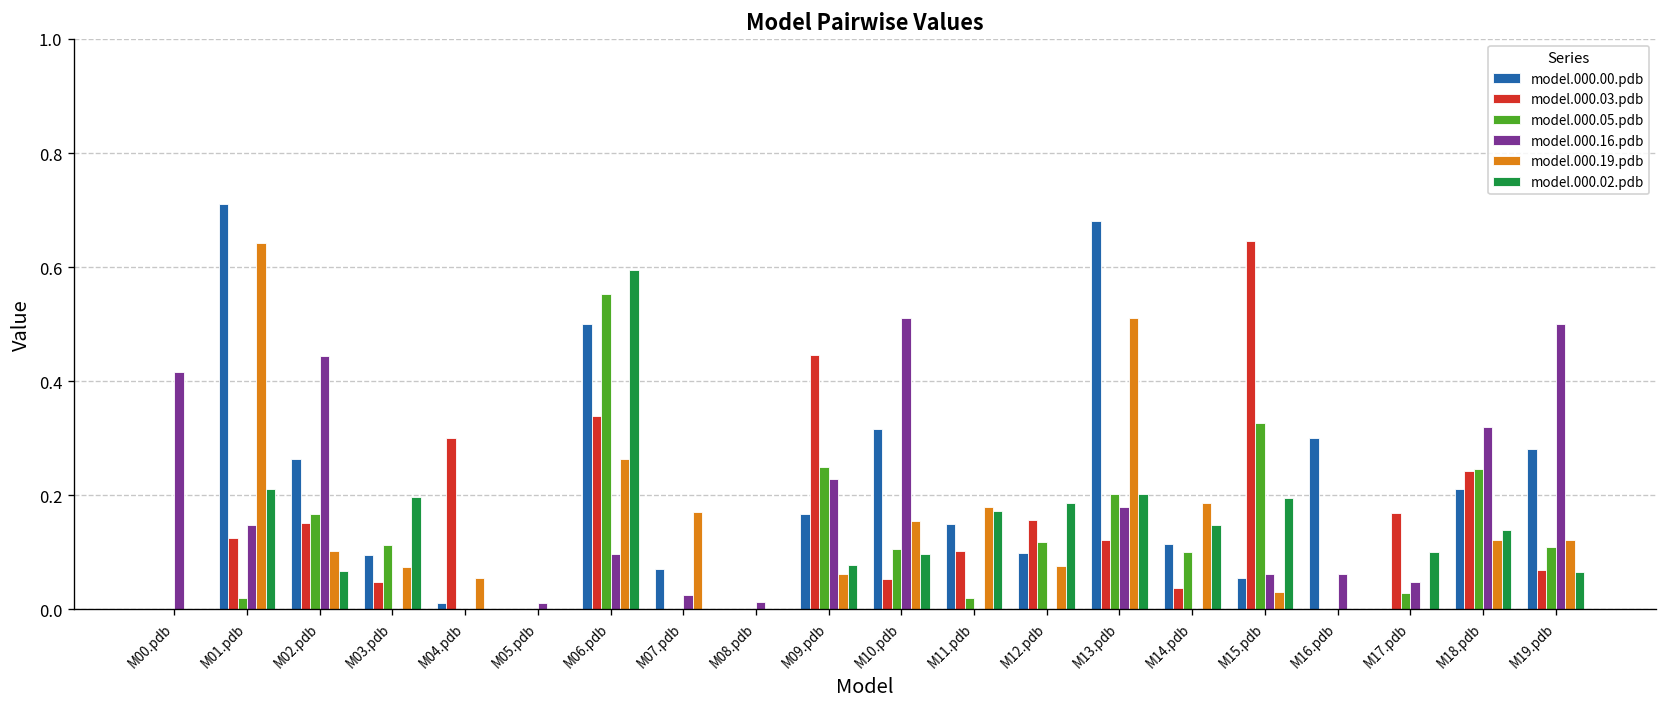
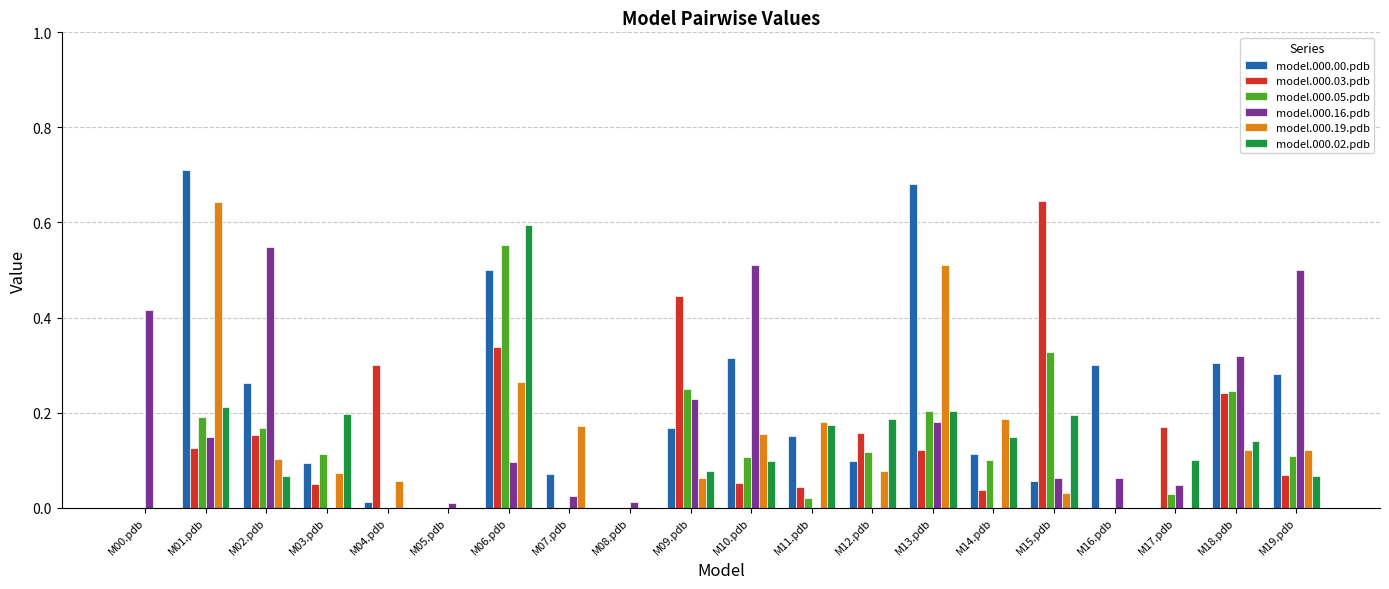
model.000.05.pdb, M01.pdb: 0.02 -> 0.19
model.000.16.pdb, M02.pdb: 0.44 -> 0.55
model.000.03.pdb, M11.pdb: 0.10 -> 0.04
model.000.00.pdb, M18.pdb: 0.21 -> 0.30
